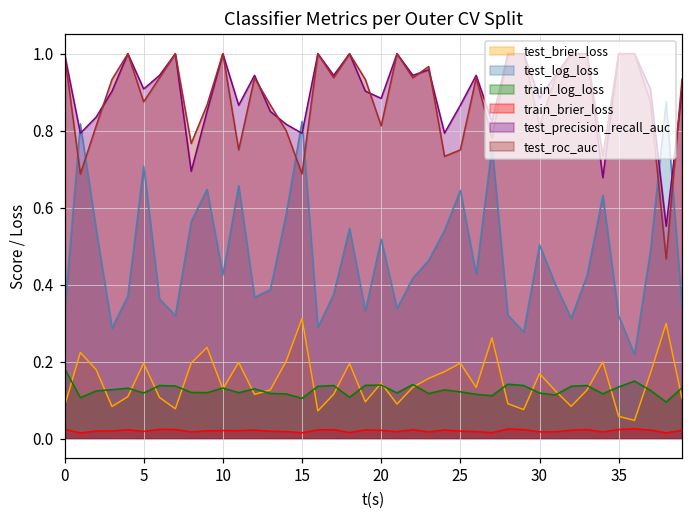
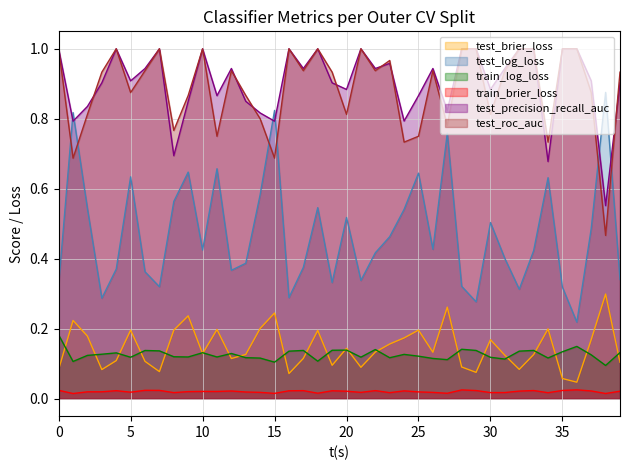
test_log_loss, 5: 0.71 -> 0.63
test_brier_loss, 15: 0.31 -> 0.24
